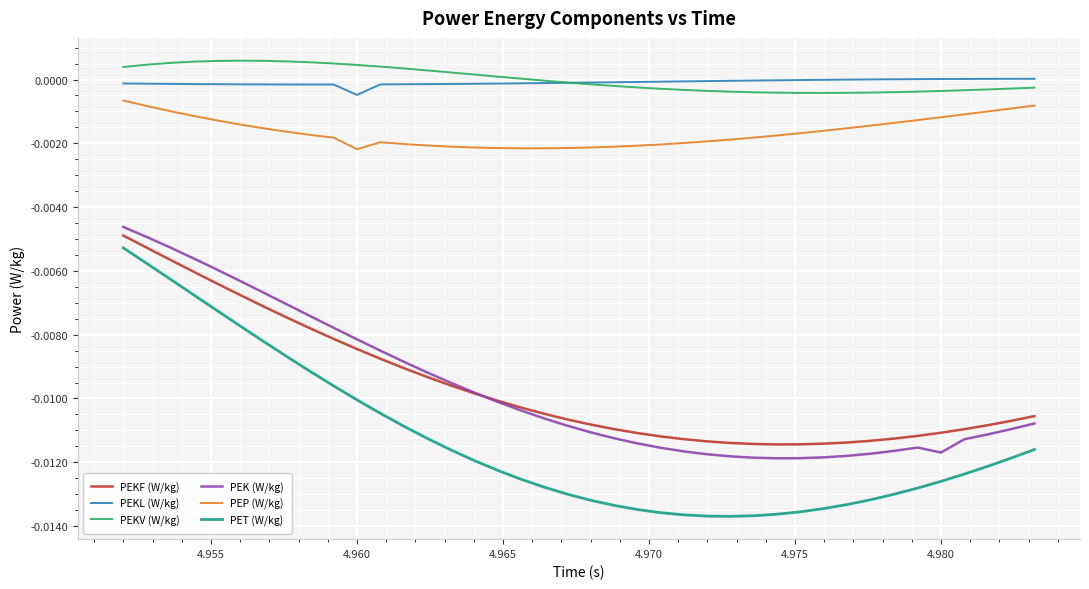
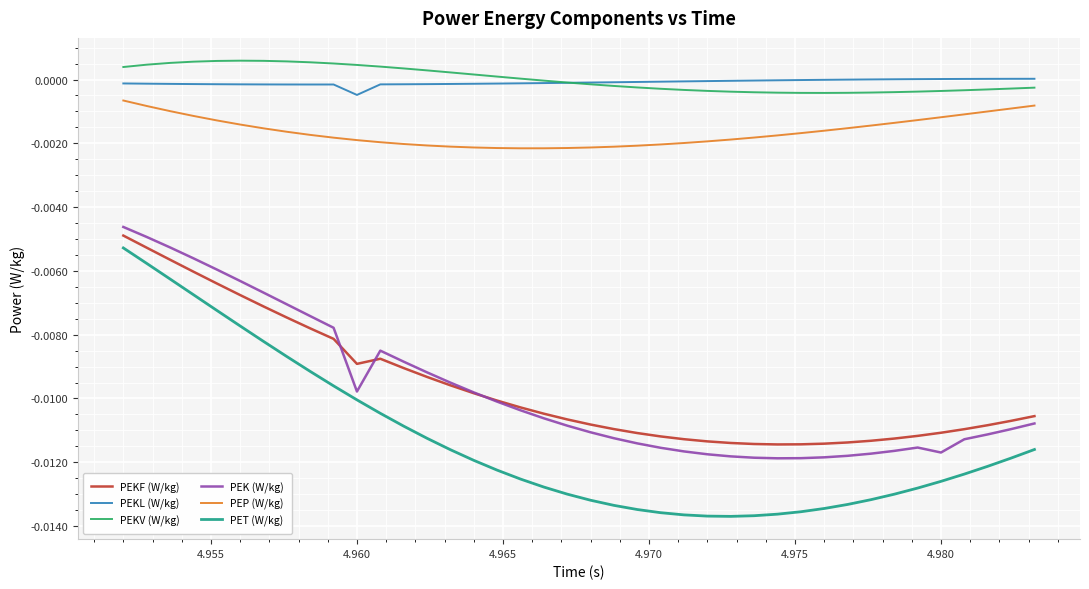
PEKF (W/kg), 4.960: -0.0084 -> -0.0089
PEK (W/kg), 4.960: -0.0081 -> -0.0098
PEP (W/kg), 4.960: -0.0022 -> -0.0019
